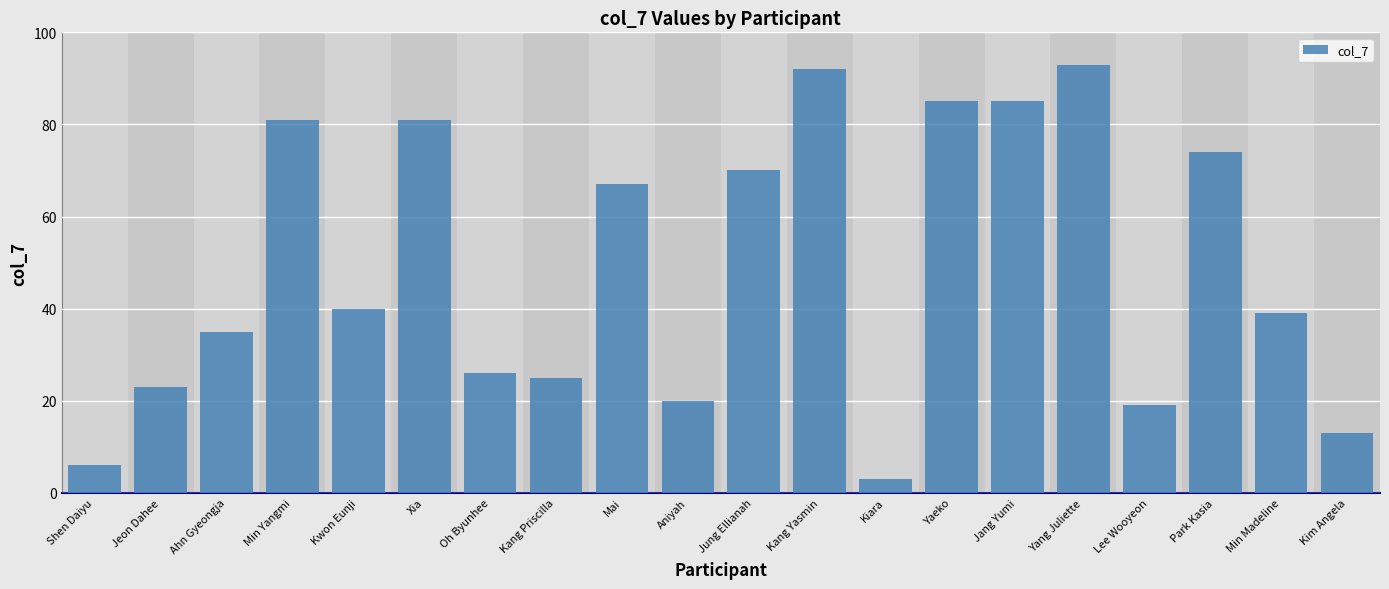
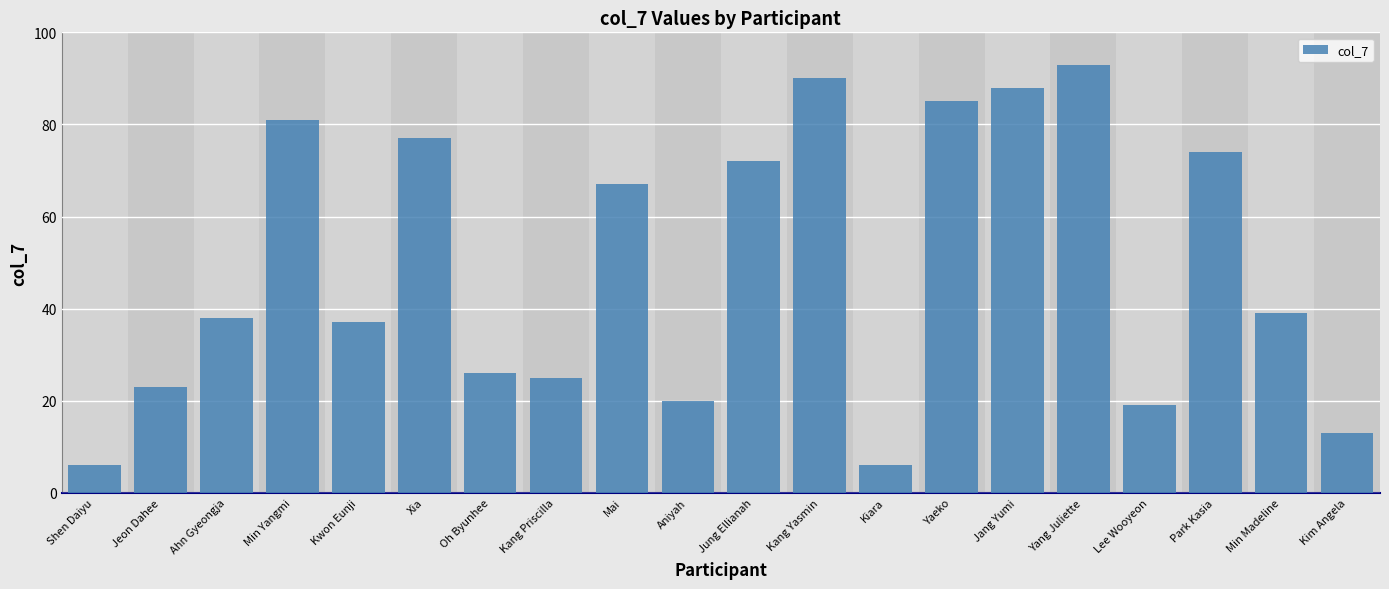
Ahn Gyeongja: 35 -> 38
Kwon Eunji: 40 -> 37
Xia: 81 -> 77
Jung Ellianah: 70 -> 72
Kang Yasmin: 92 -> 90
Kiara: 3 -> 6
Jang Yumi: 85 -> 88
